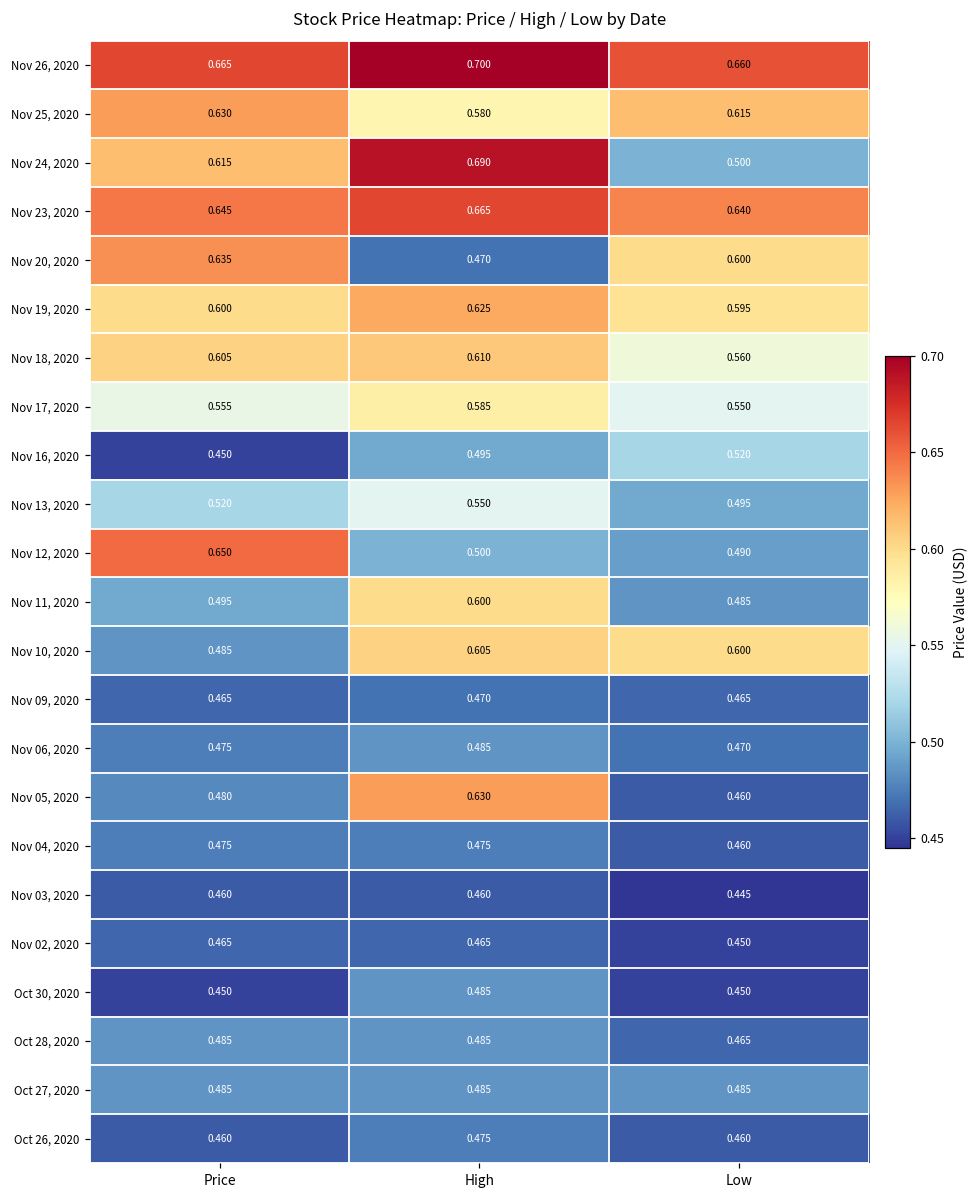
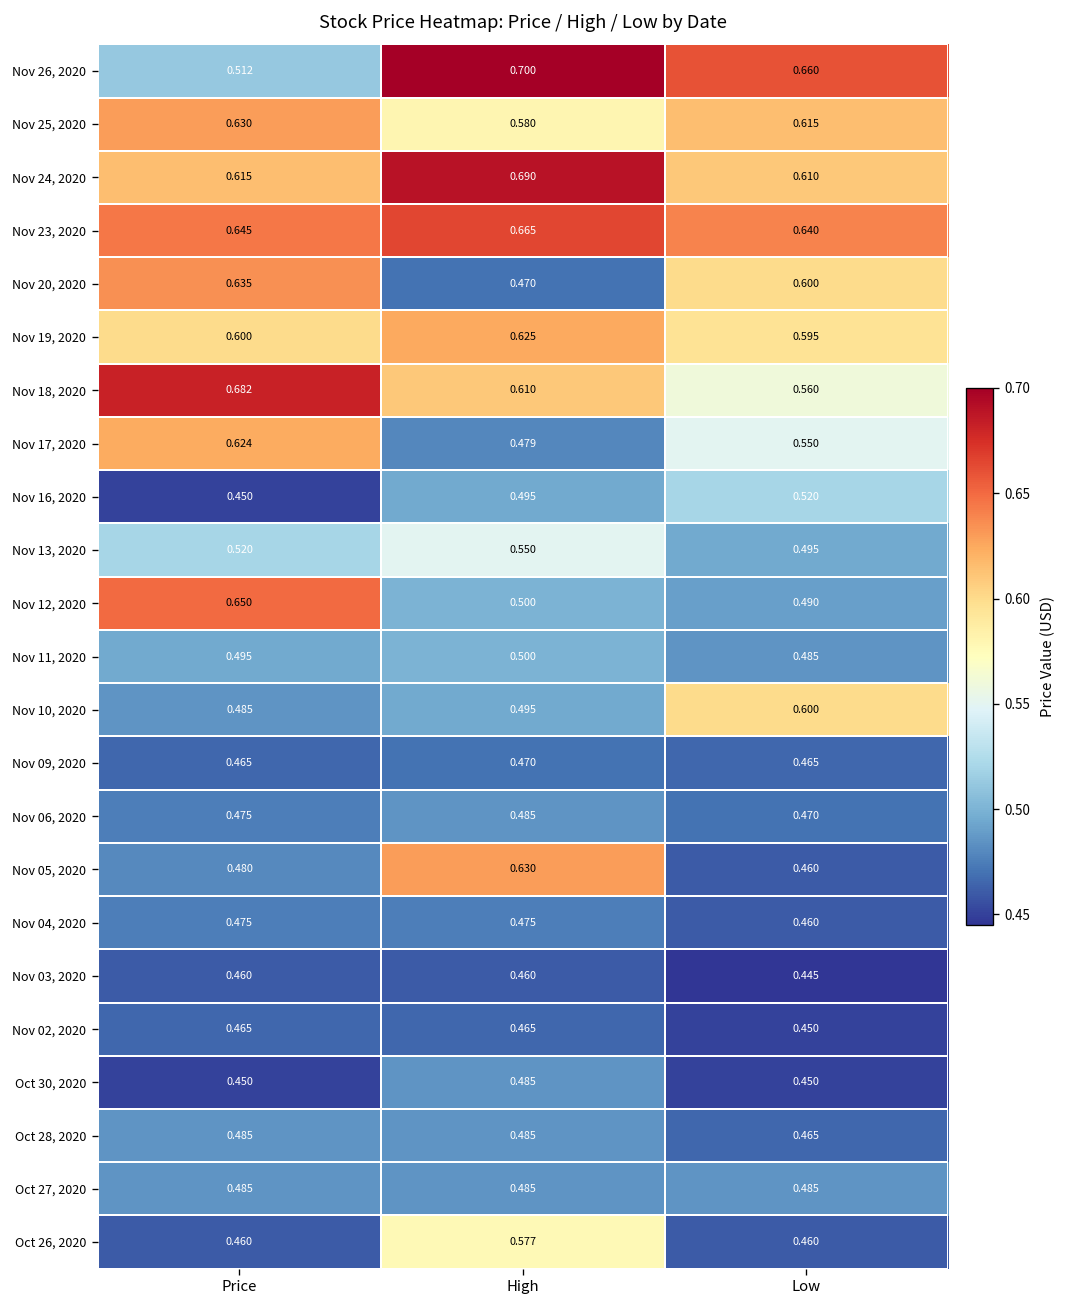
Nov 26, 2020, Price: 0.665 -> 0.512
Nov 24, 2020, Low: 0.500 -> 0.610
Nov 18, 2020, Price: 0.605 -> 0.682
Nov 17, 2020, Price: 0.555 -> 0.624
Nov 17, 2020, High: 0.585 -> 0.479
Nov 11, 2020, High: 0.600 -> 0.500
Nov 10, 2020, High: 0.605 -> 0.495
Oct 26, 2020, High: 0.475 -> 0.577
